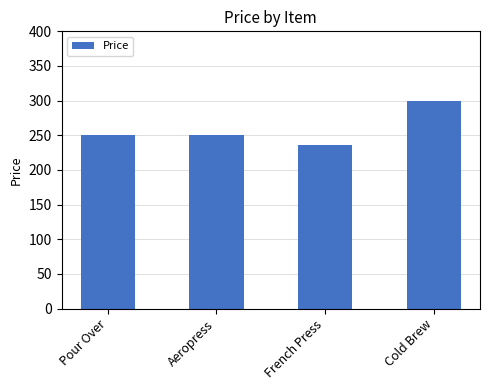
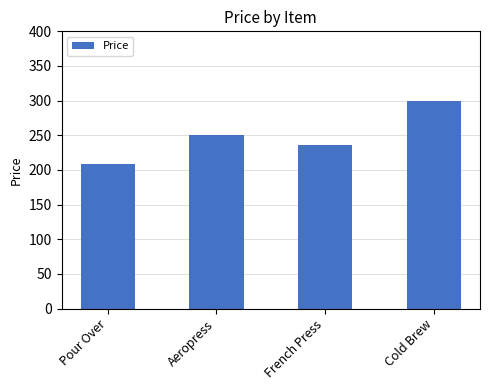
Pour Over: 250 -> 210
